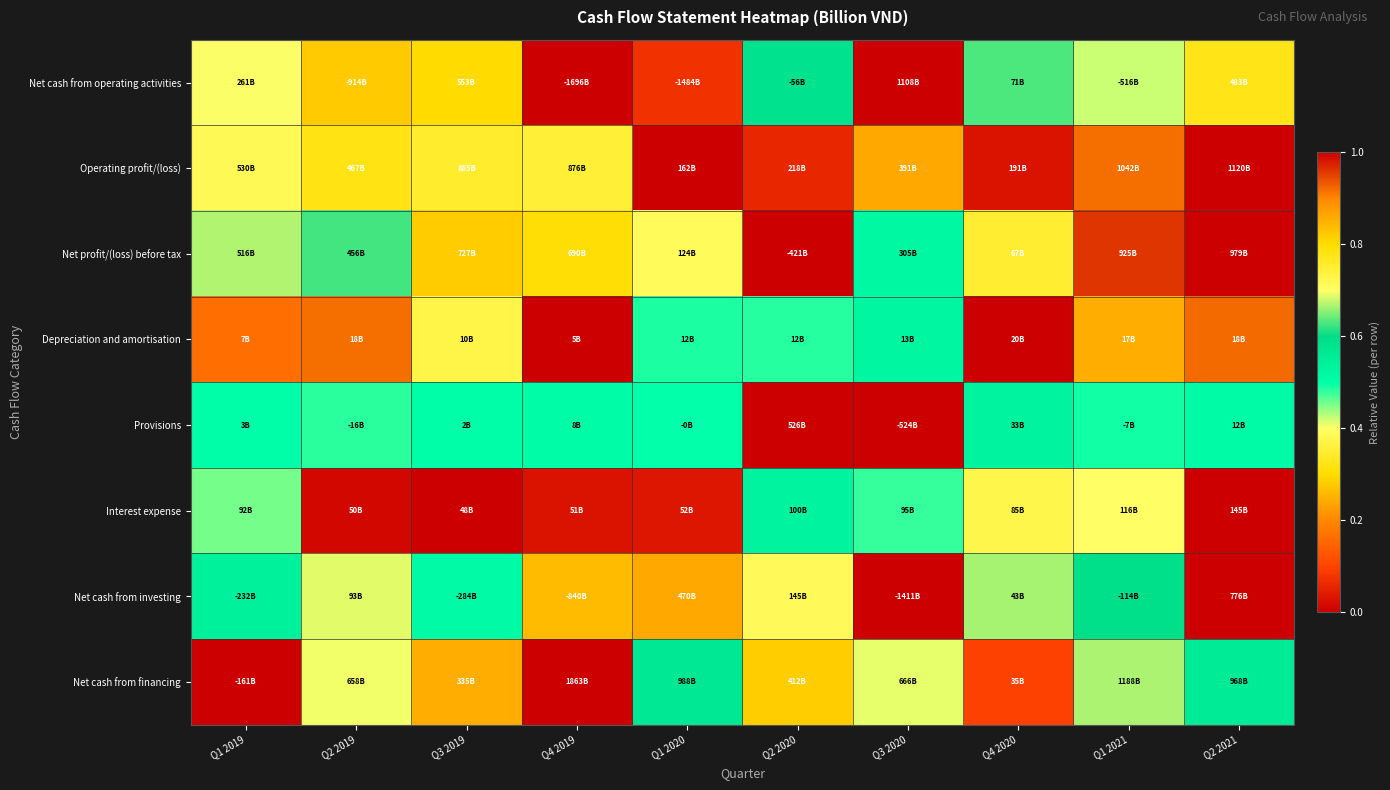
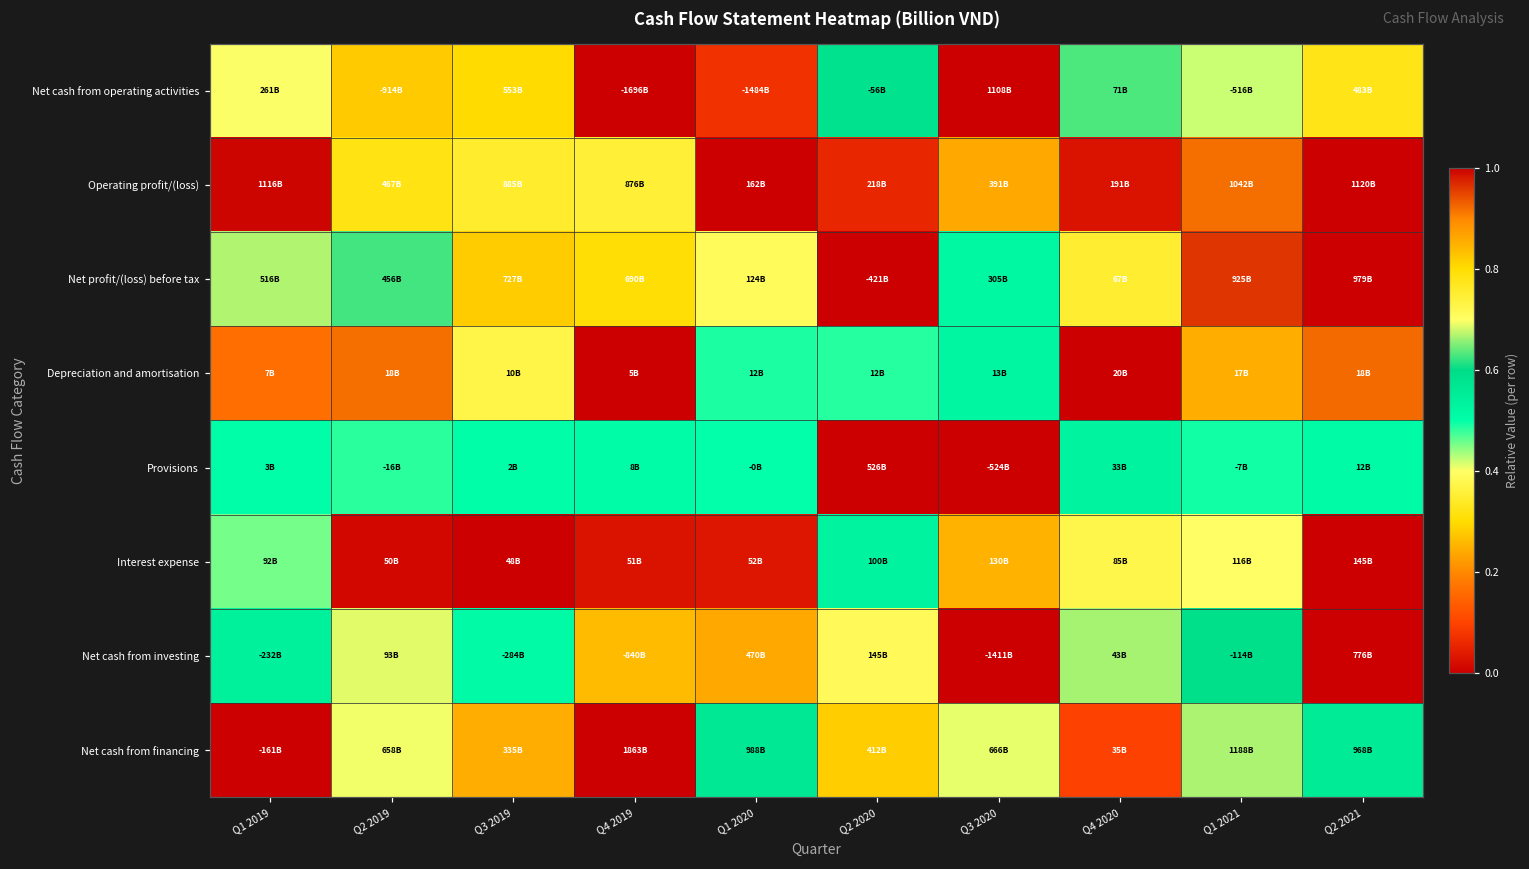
Operating profit/(loss), Q1 2019: 530B -> 1116B
Interest expense, Q3 2020: 95B -> 130B
